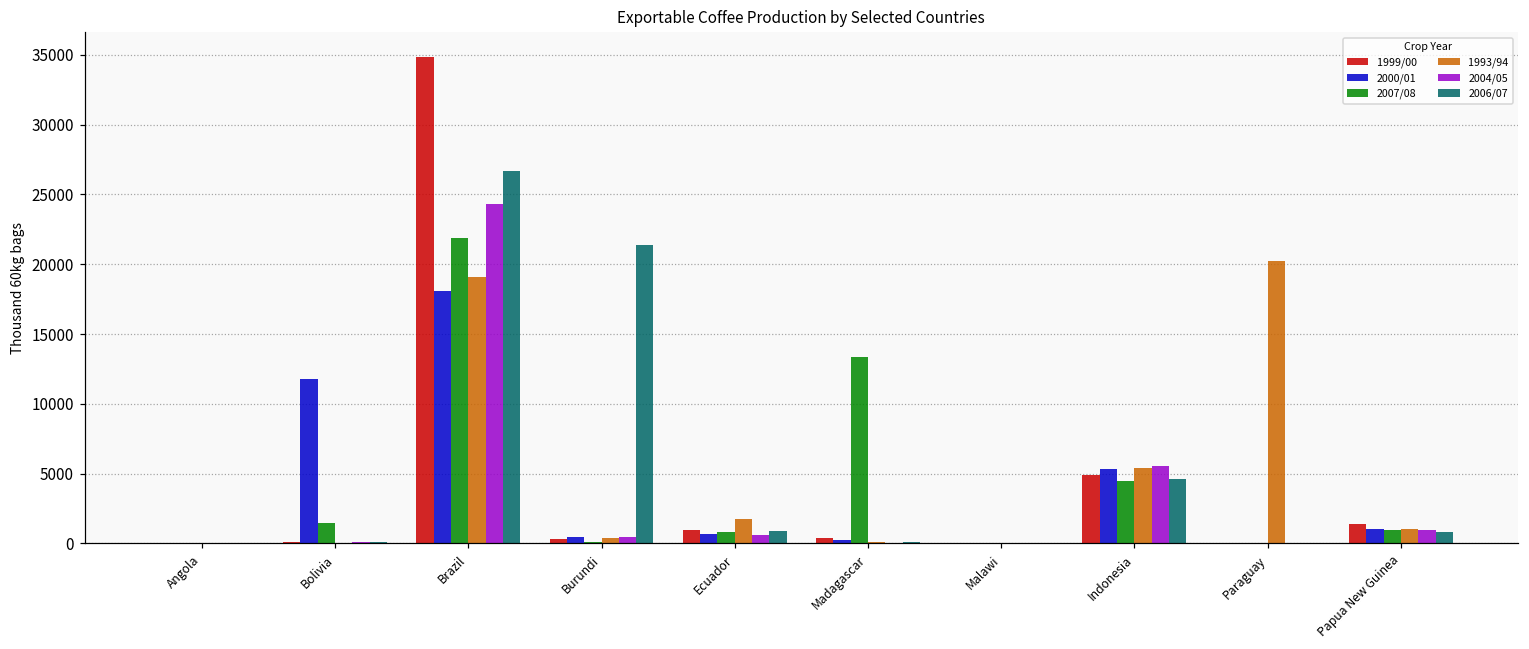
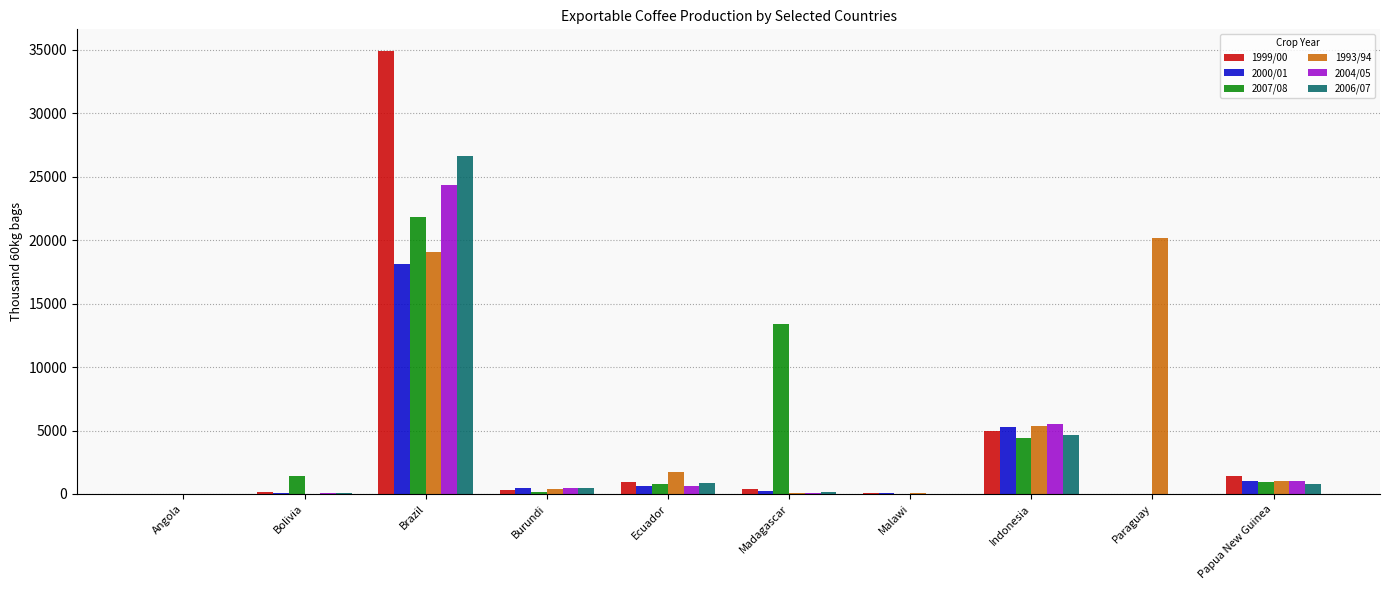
2000/01, Bolivia: 11800 -> 100
2006/07, Burundi: 21400 -> 500
